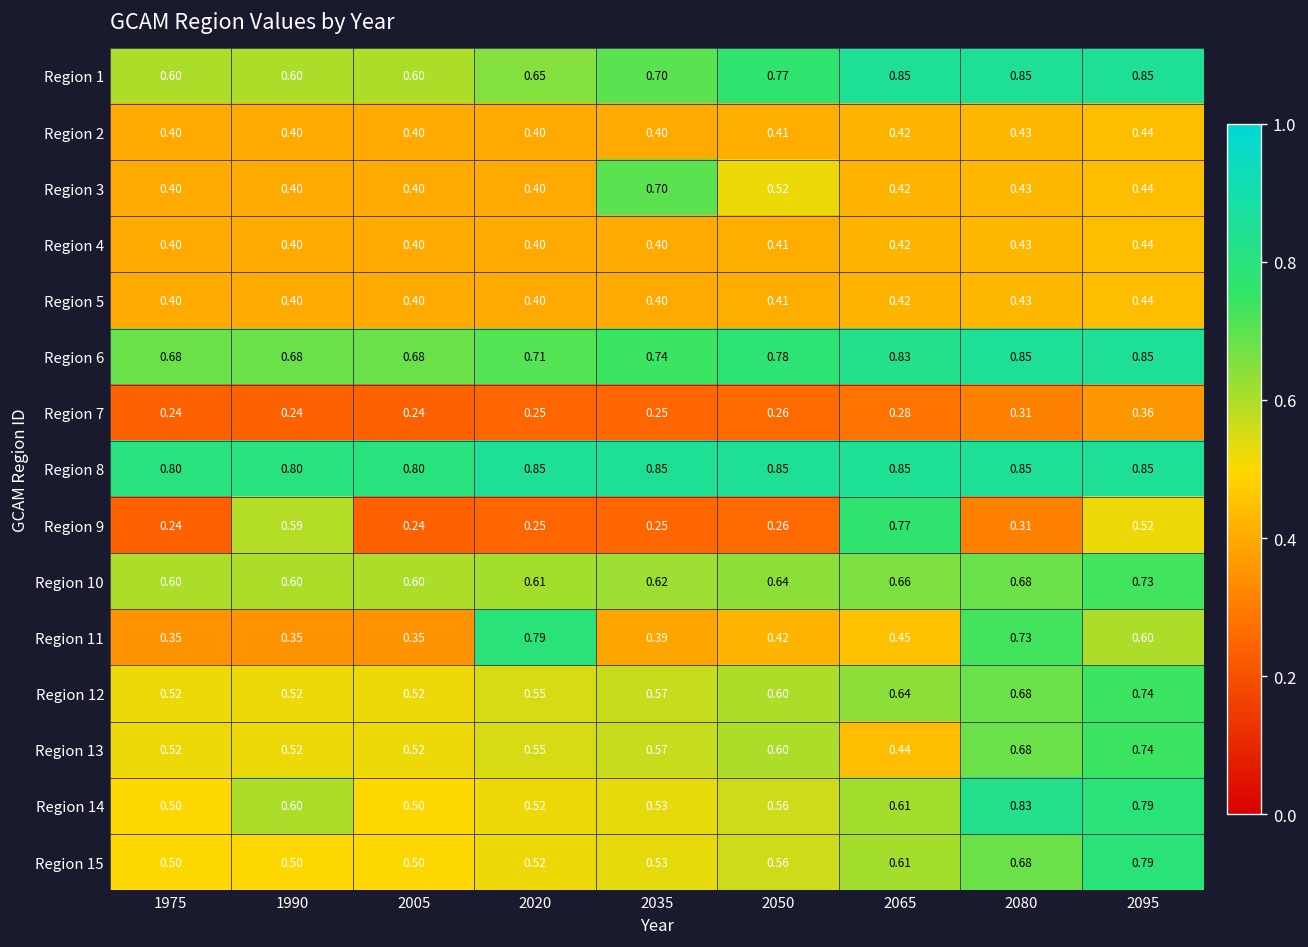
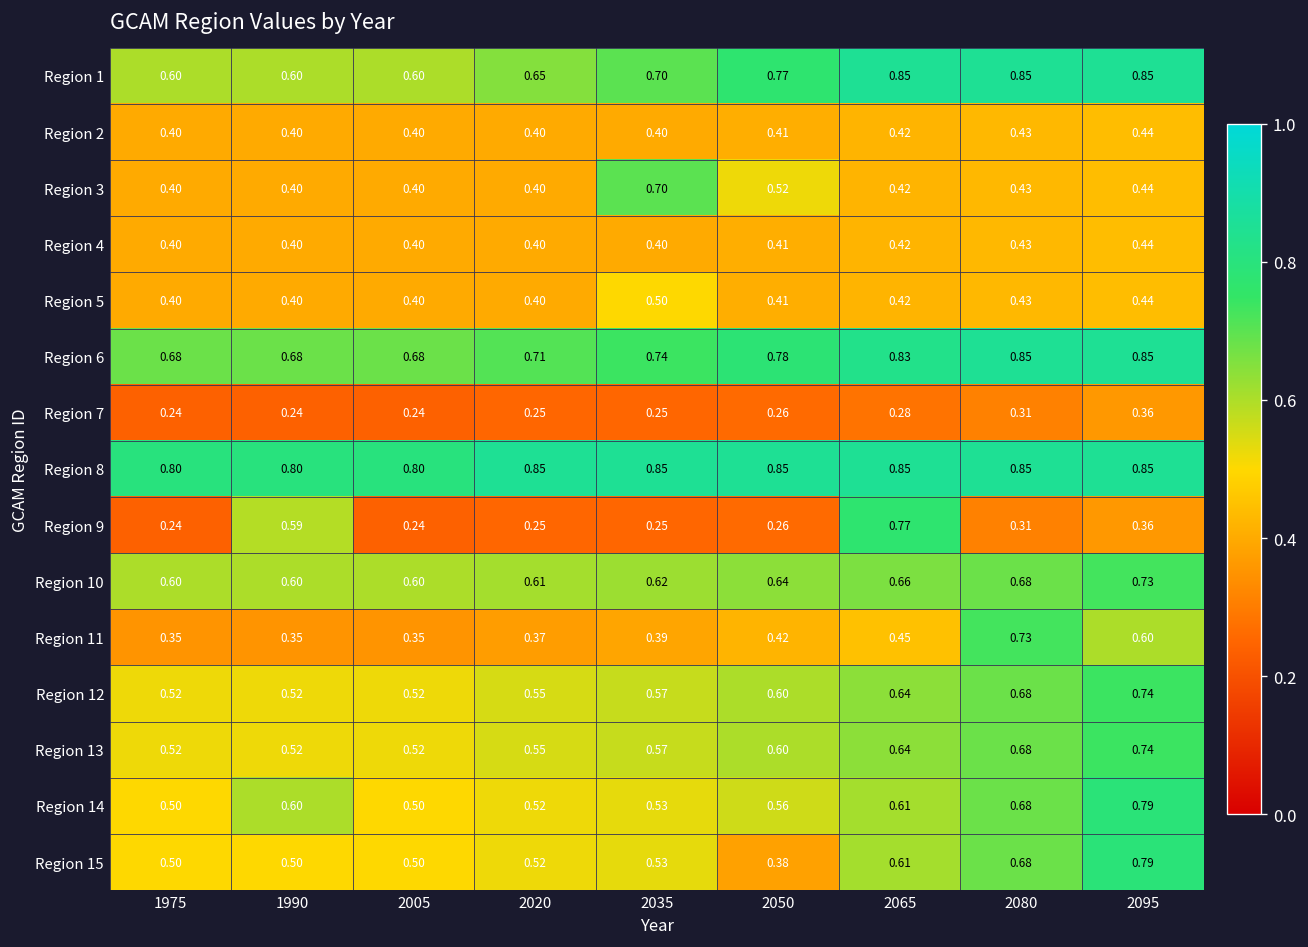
Region 5, 2035: 0.40 -> 0.50
Region 9, 2095: 0.52 -> 0.36
Region 11, 2020: 0.79 -> 0.37
Region 13, 2065: 0.44 -> 0.64
Region 14, 2080: 0.83 -> 0.68
Region 15, 2050: 0.56 -> 0.38
